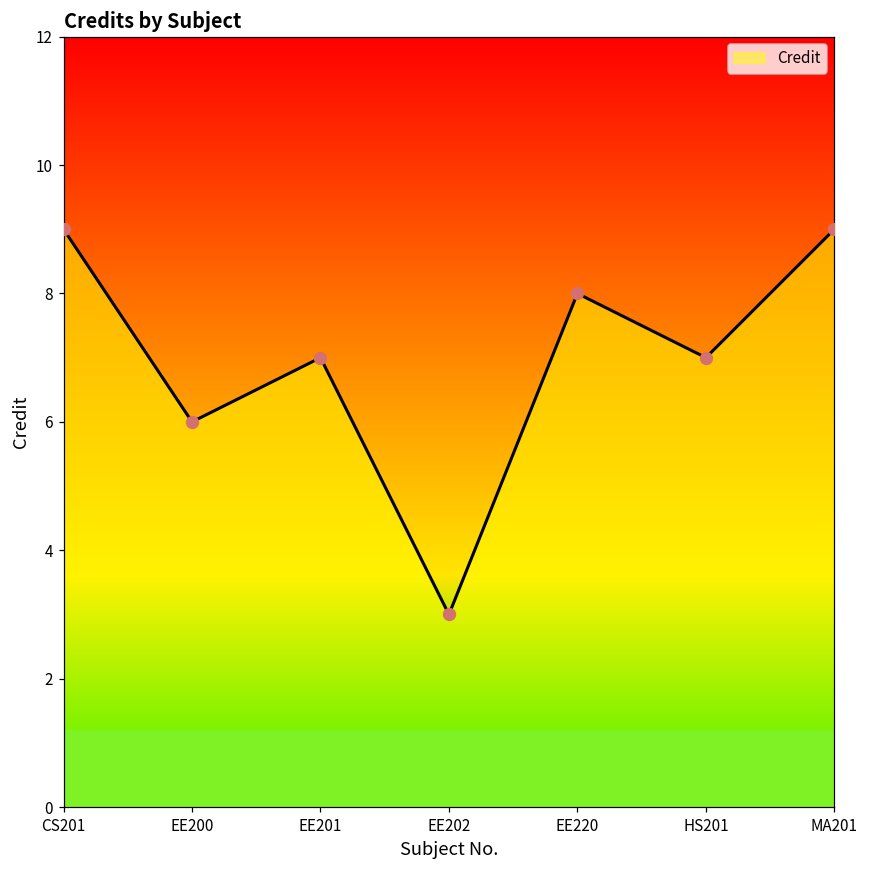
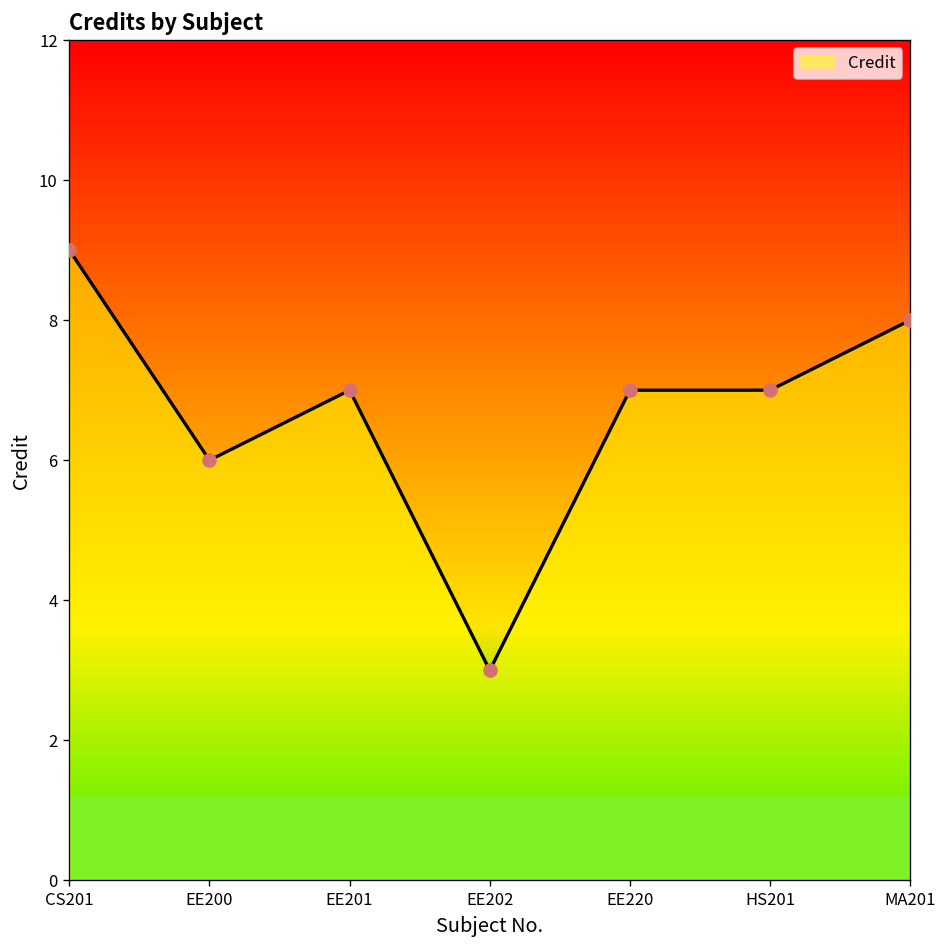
EE220: 8 -> 7
MA201: 9 -> 8
